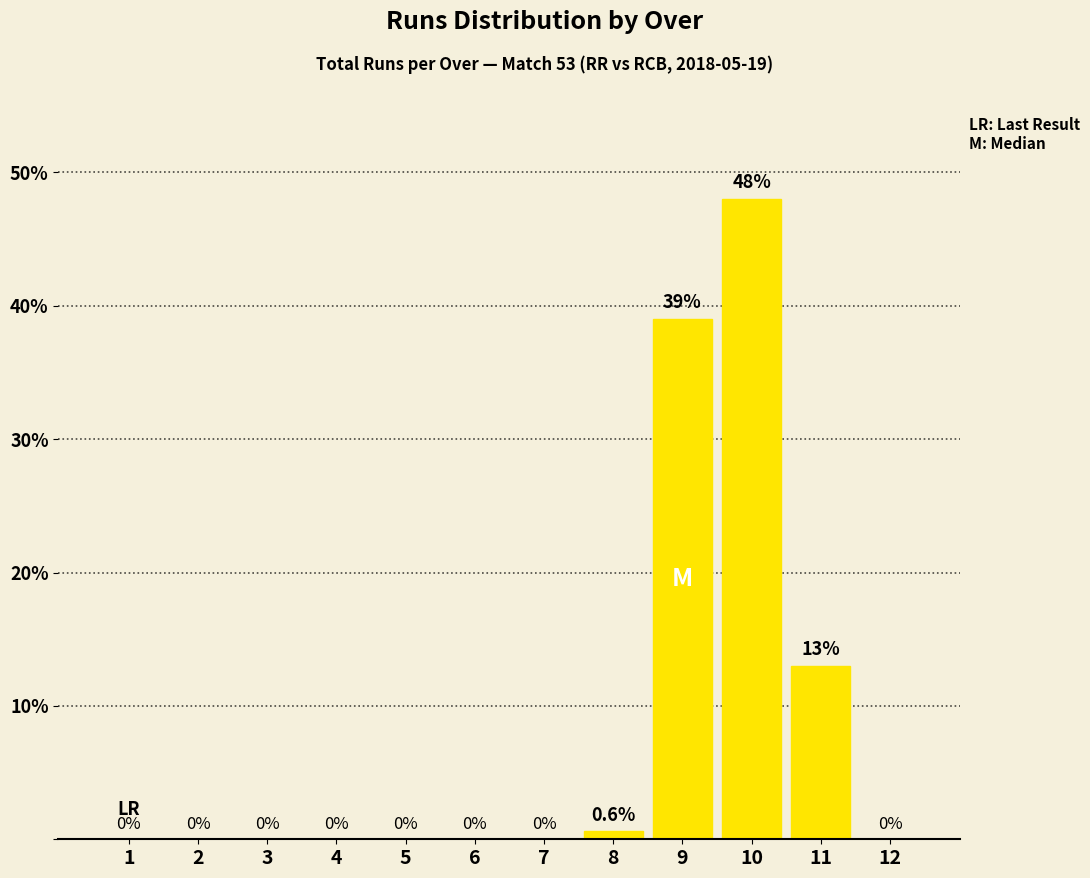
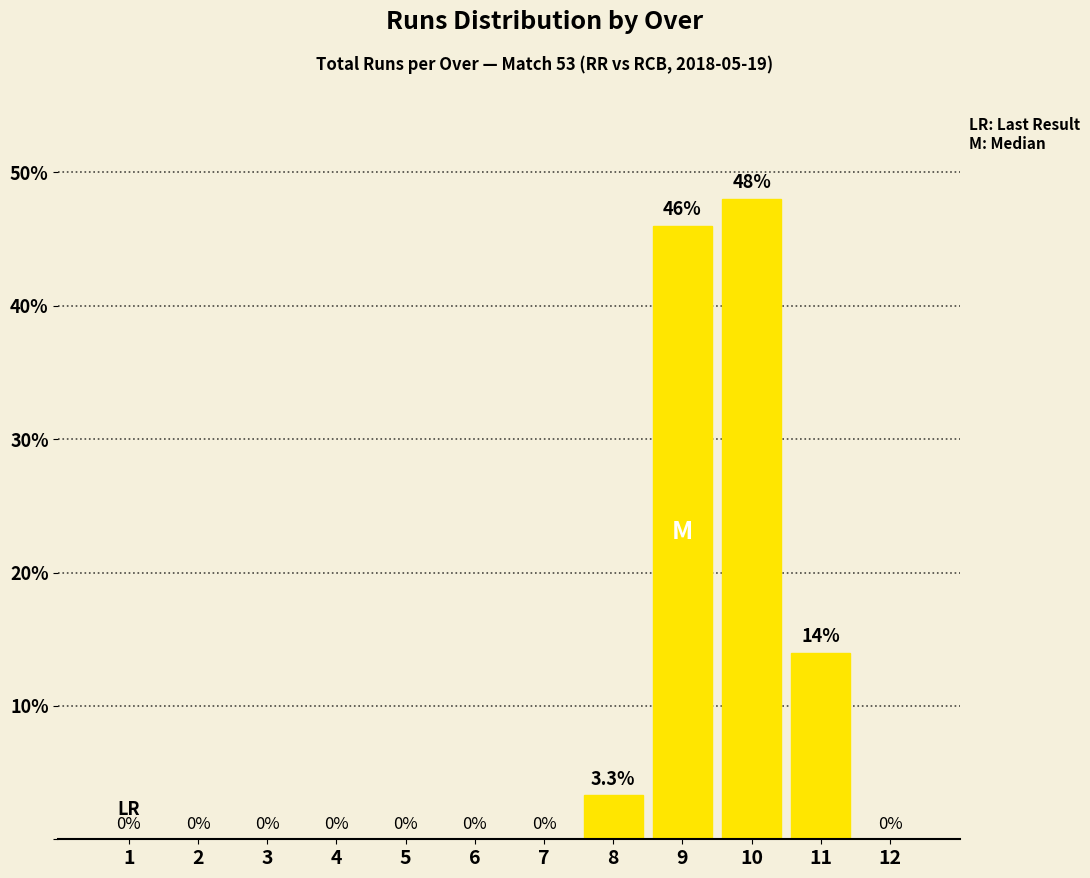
8: 0.6% -> 3.3%
9: 39% -> 46%
11: 13% -> 14%
